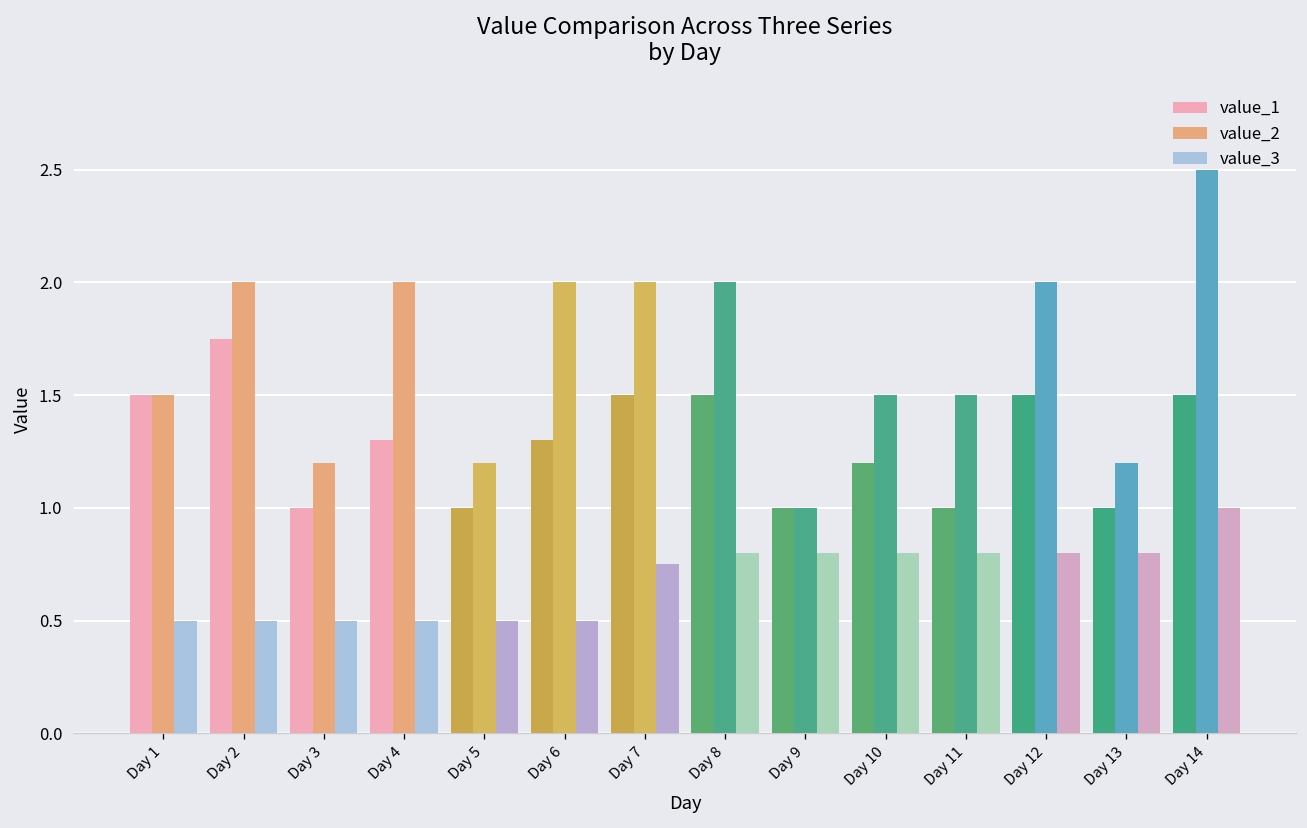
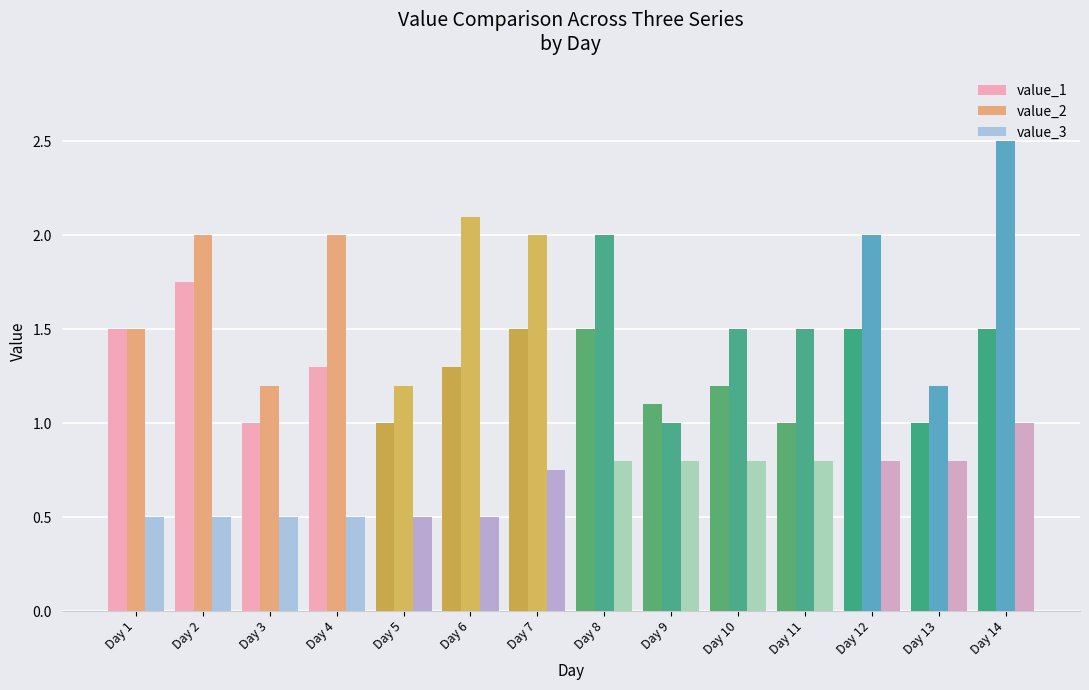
value_2, Day 6: 2.0 -> 2.1
value_1, Day 9: 1.0 -> 1.1
